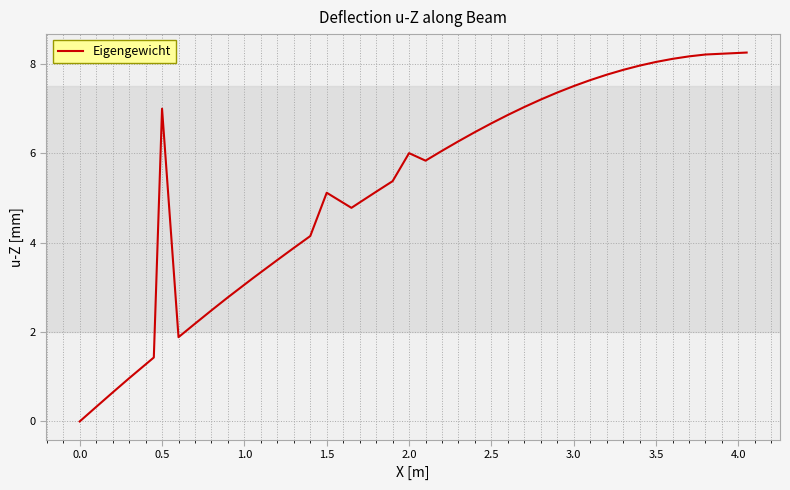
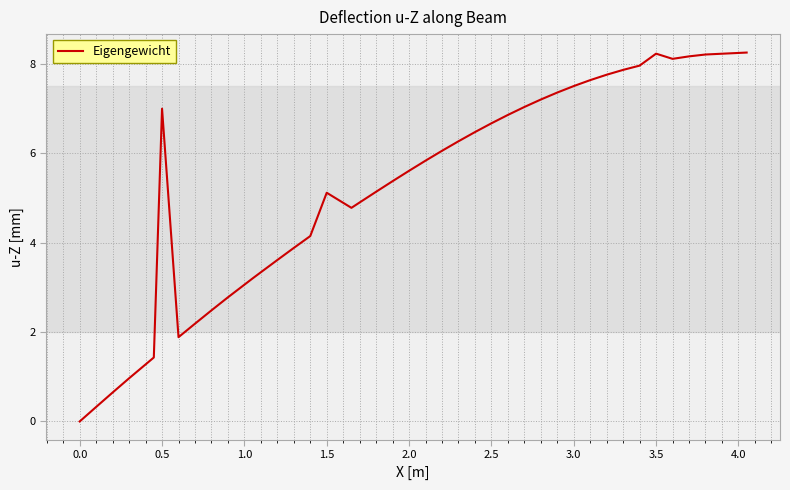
2.0: 6.0 -> 5.6
3.5: 8.0 -> 8.2
